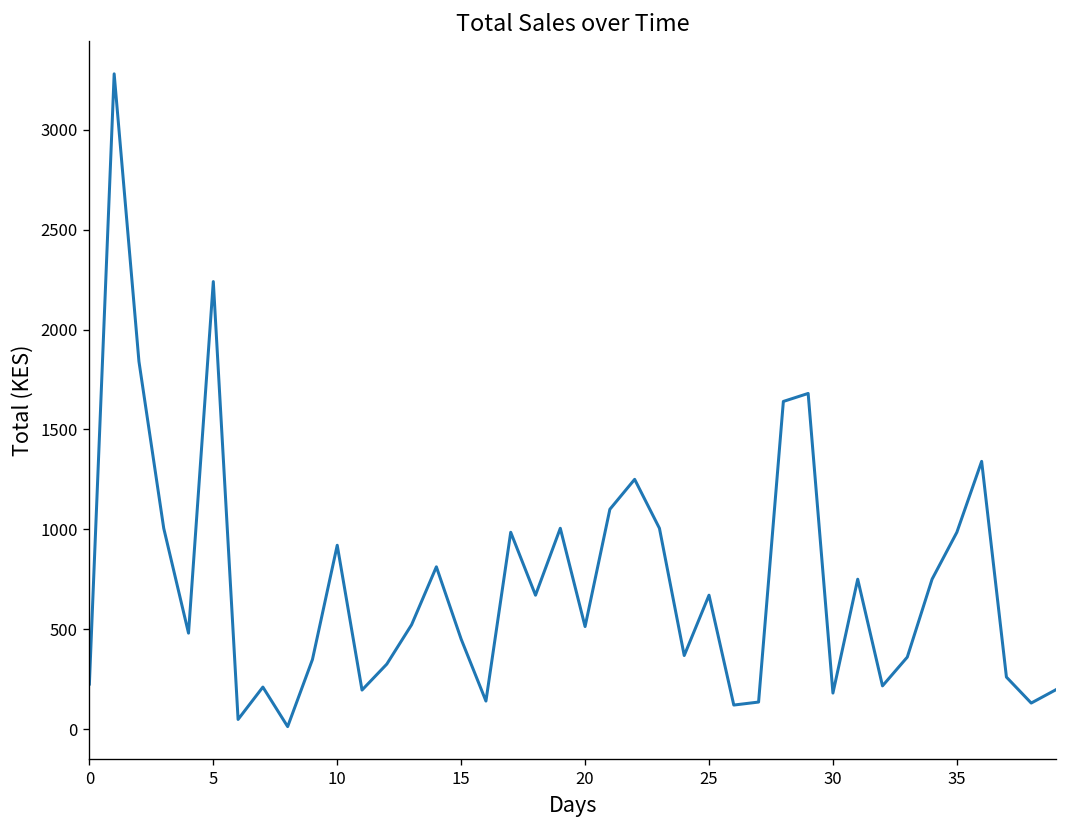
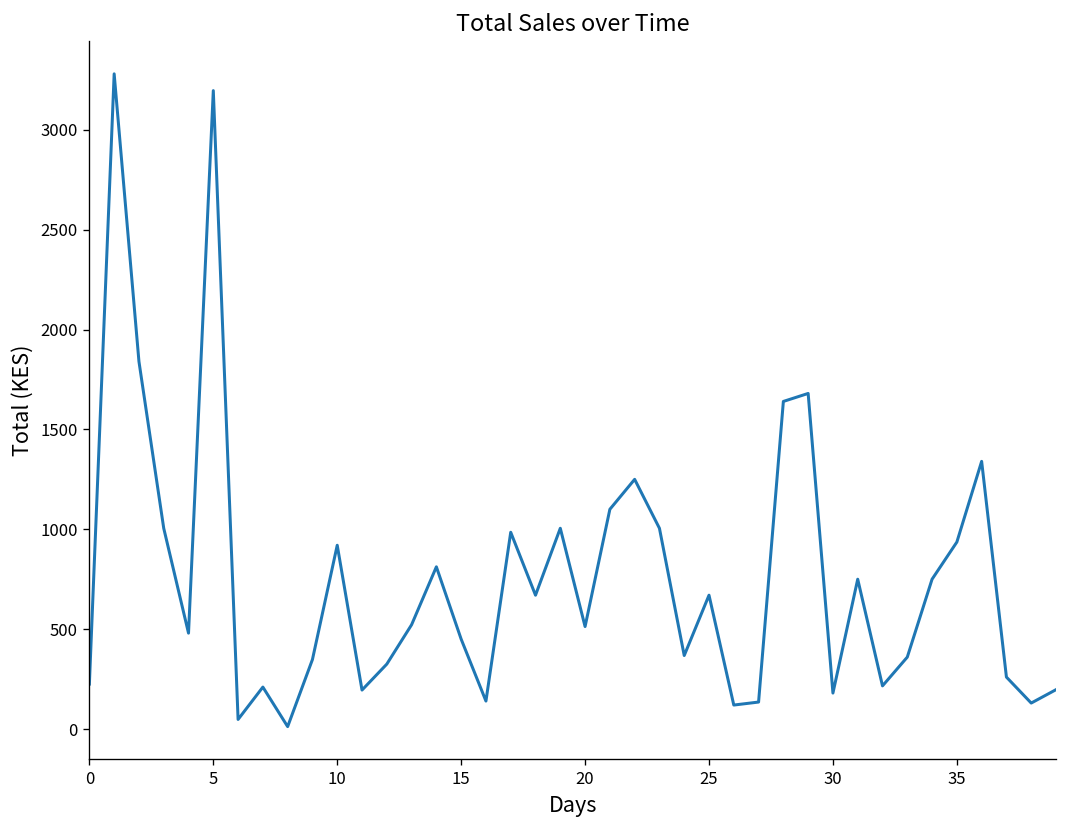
5: 2240 -> 3200
35: 990 -> 940
